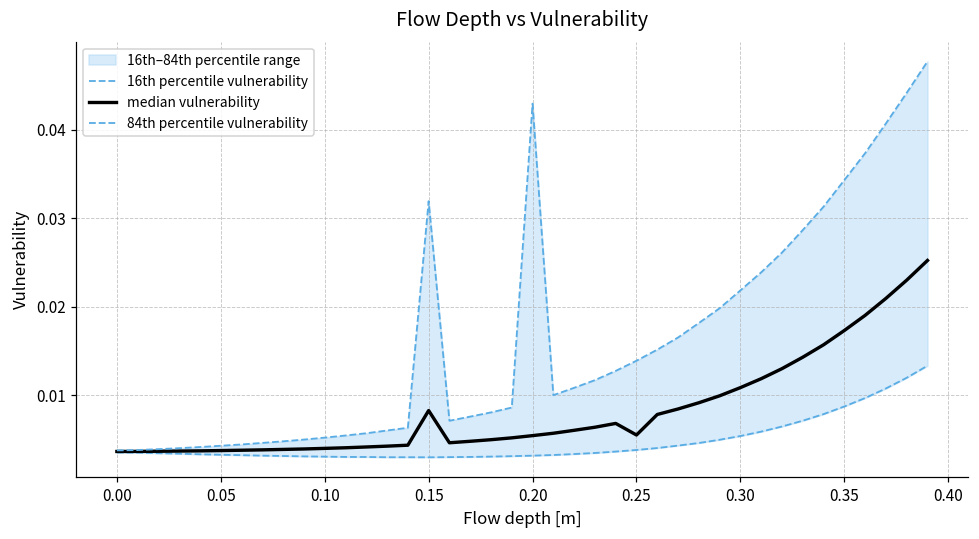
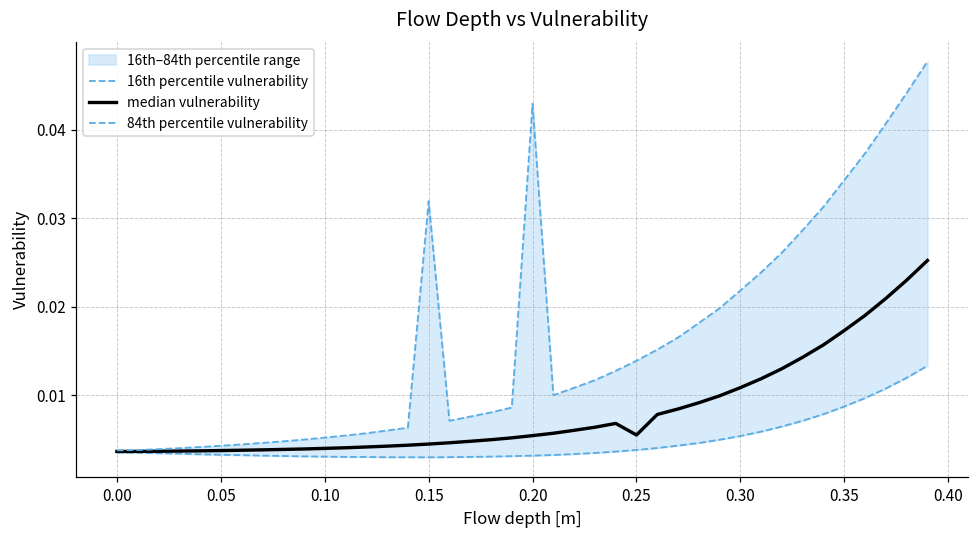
median vulnerability, 0.15: 0.008 -> 0.005
